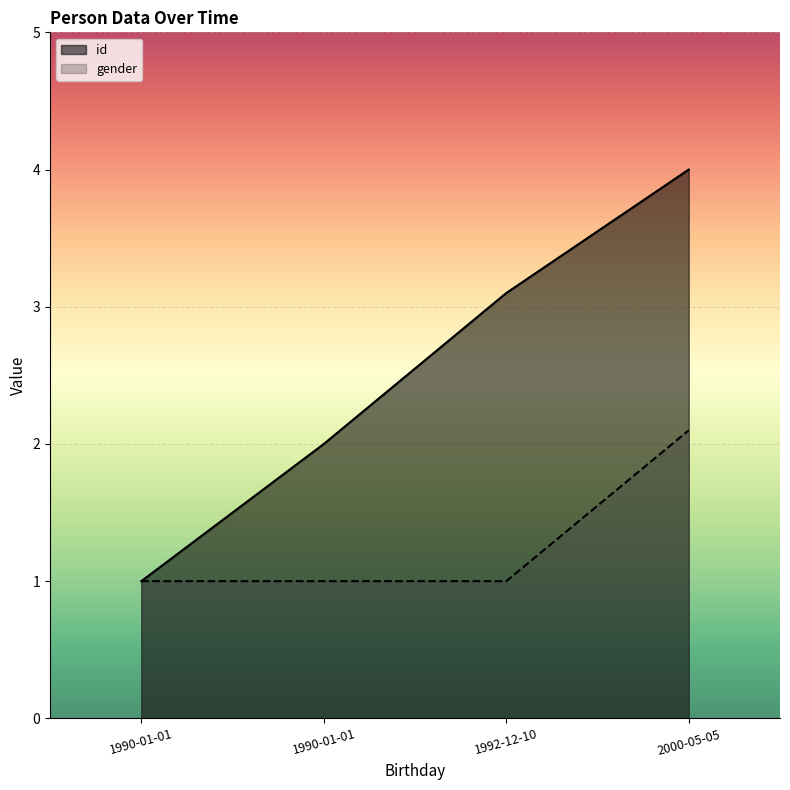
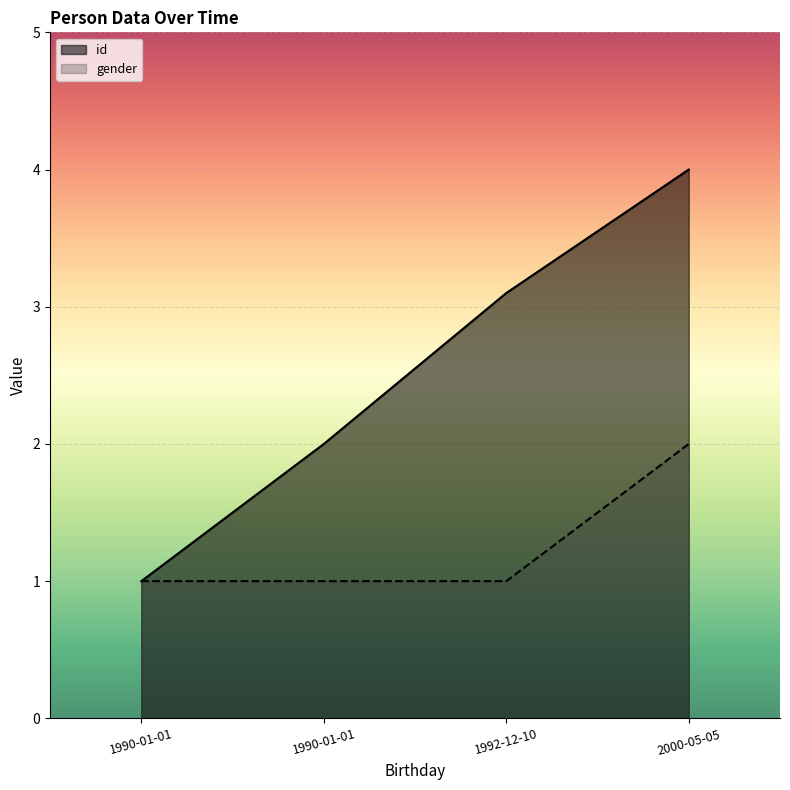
gender, 2000-05-05: 2.1 -> 2.0
